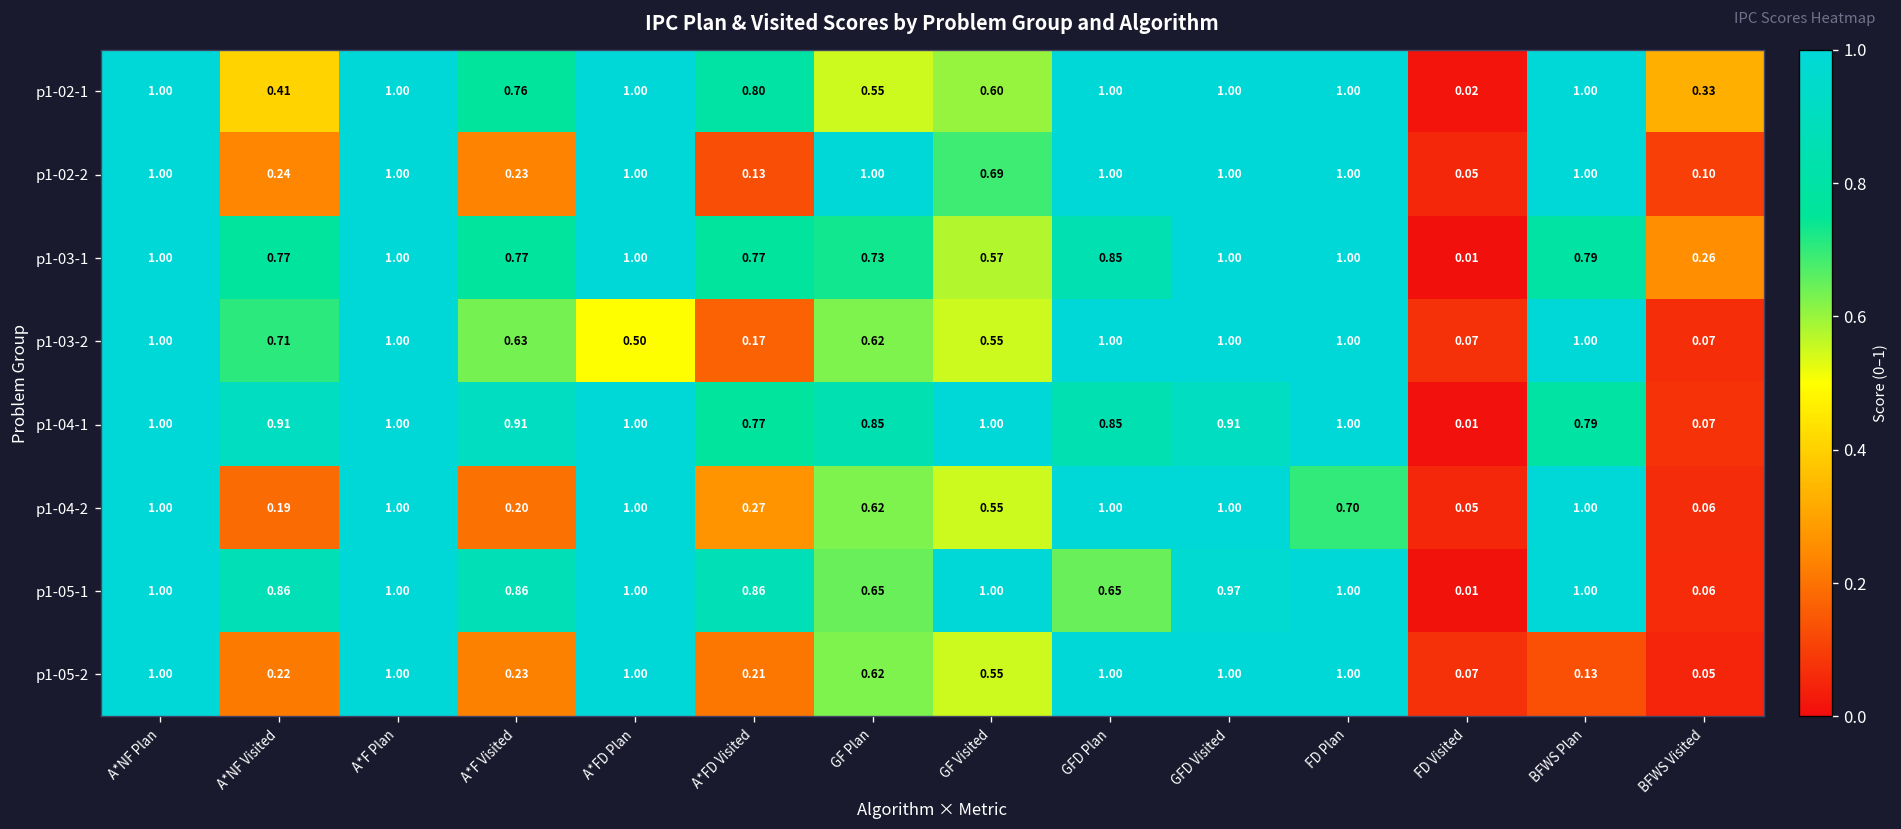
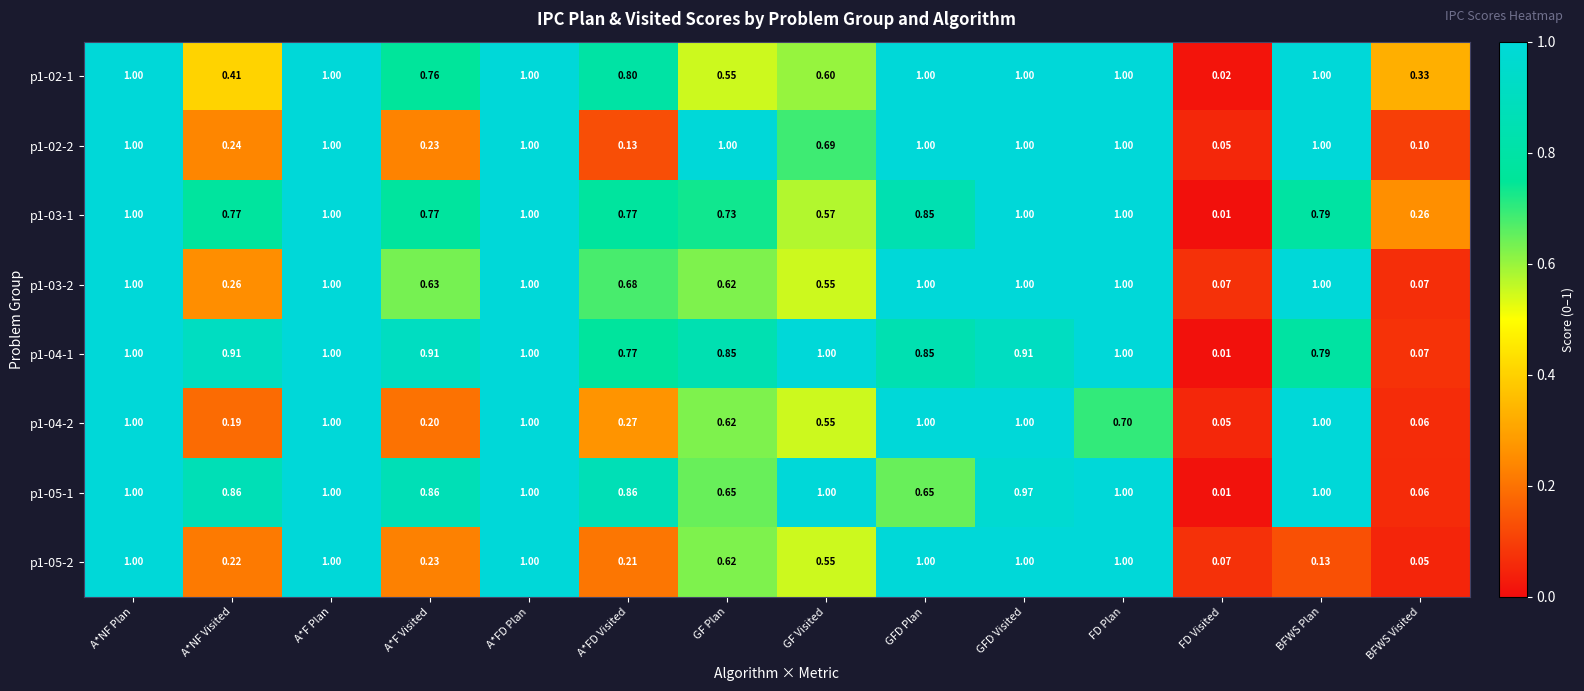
p1-03-2, A*NF Visited: 0.71 -> 0.26
p1-03-2, A*FD Plan: 0.50 -> 1.00
p1-03-2, A*FD Visited: 0.17 -> 0.68
